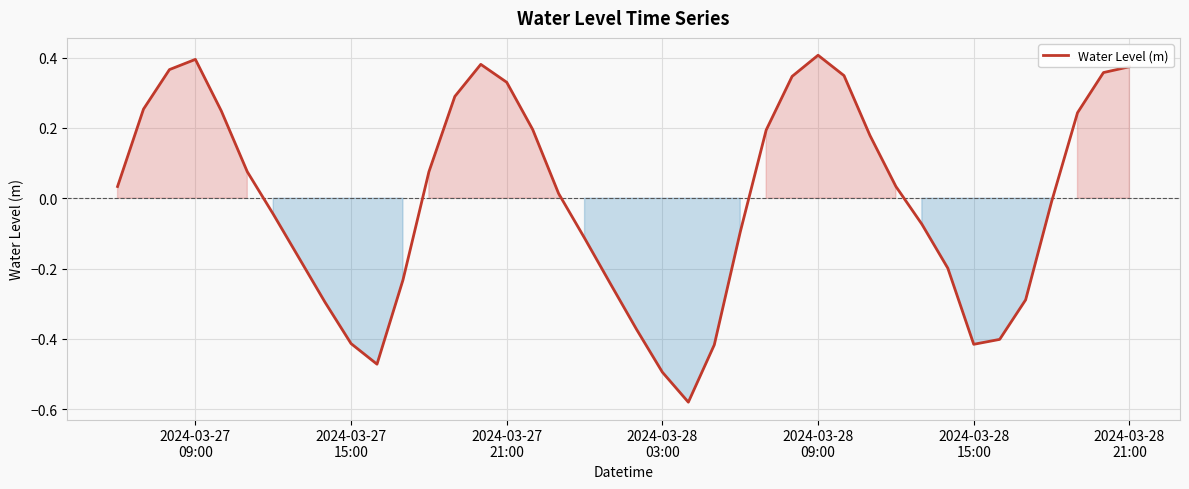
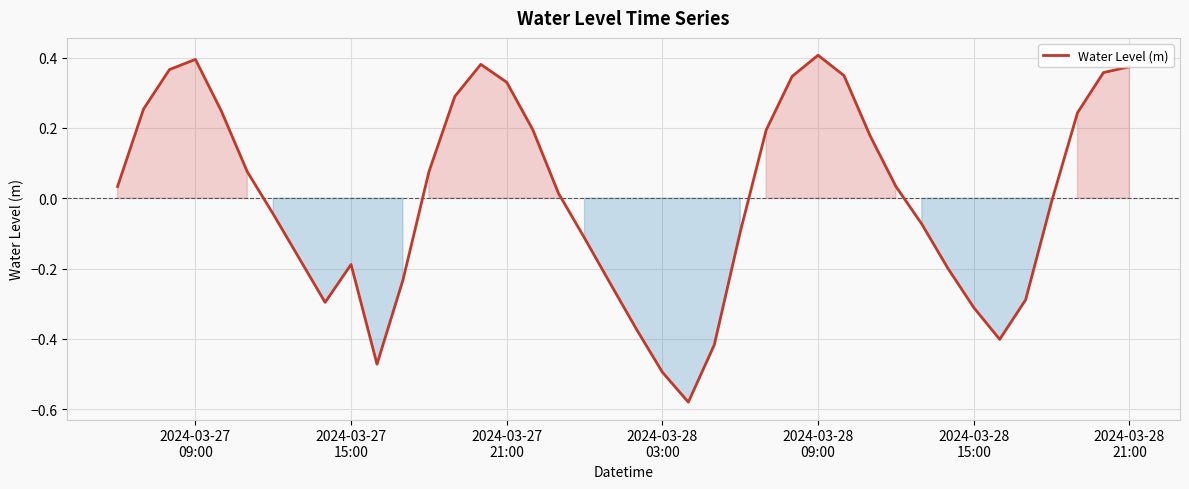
2024-03-27 15:00: -0.41 -> -0.19
2024-03-28 15:00: -0.42 -> -0.31
